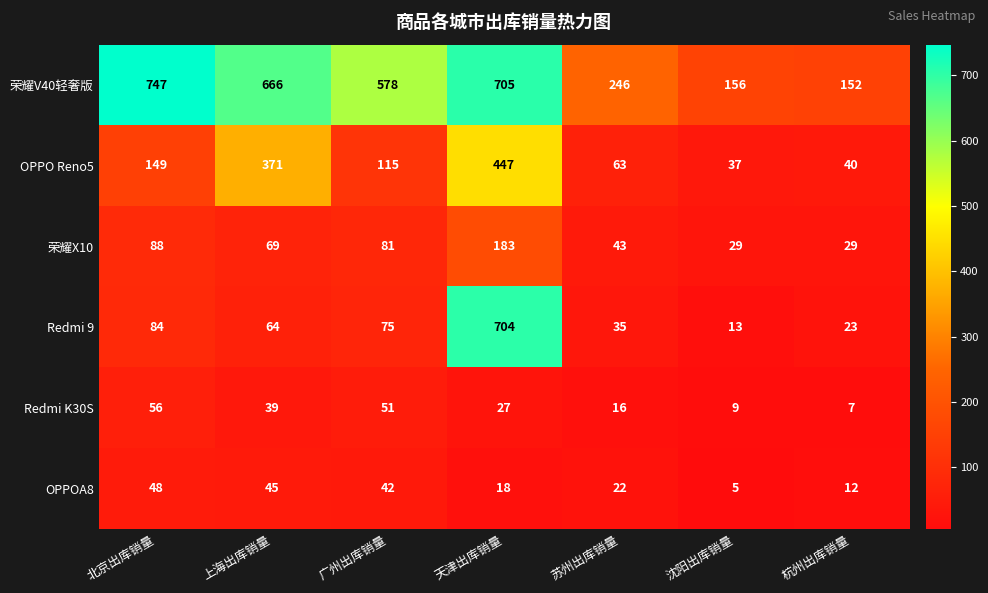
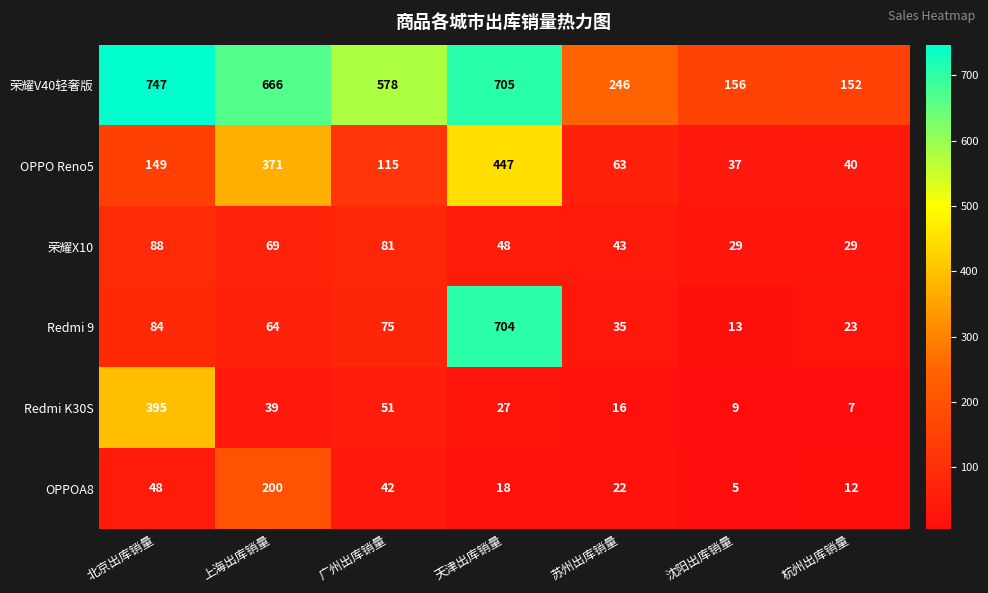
荣耀X10, 天津出库销量: 183 -> 48
Redmi K30S, 北京出库销量: 56 -> 395
OPPOA8, 上海出库销量: 45 -> 200
